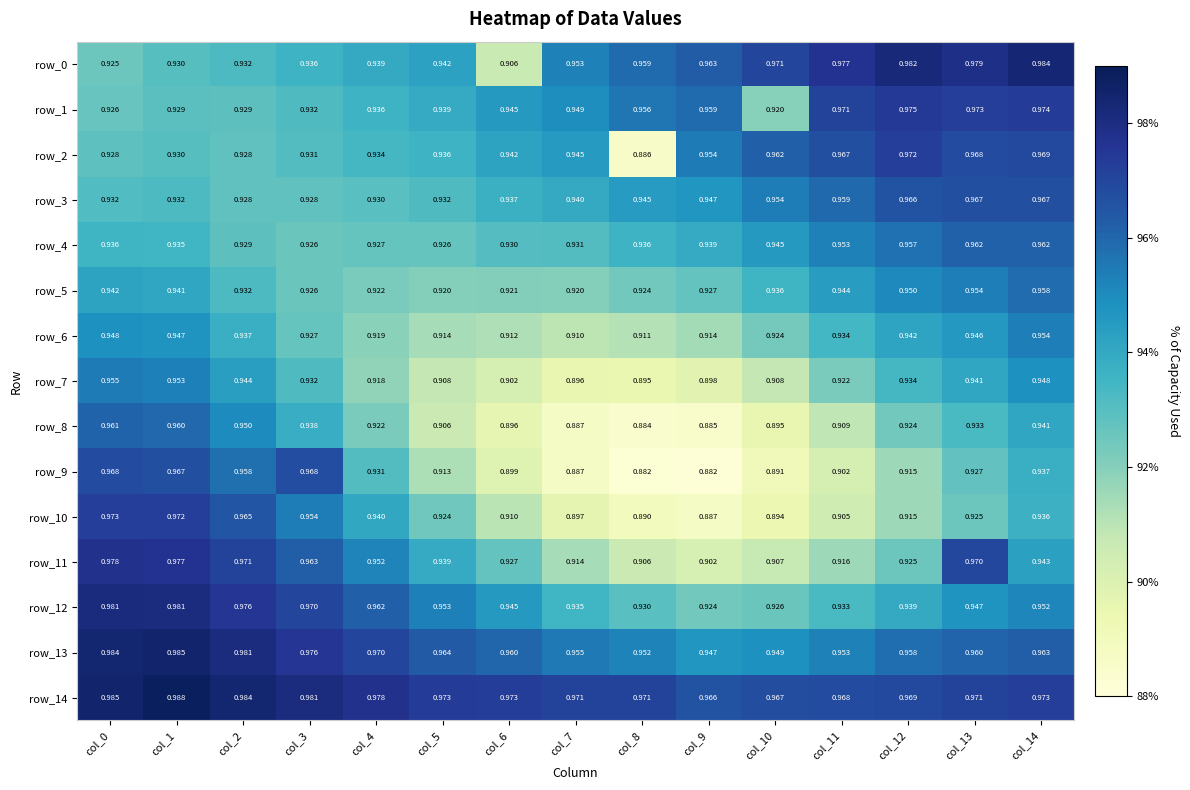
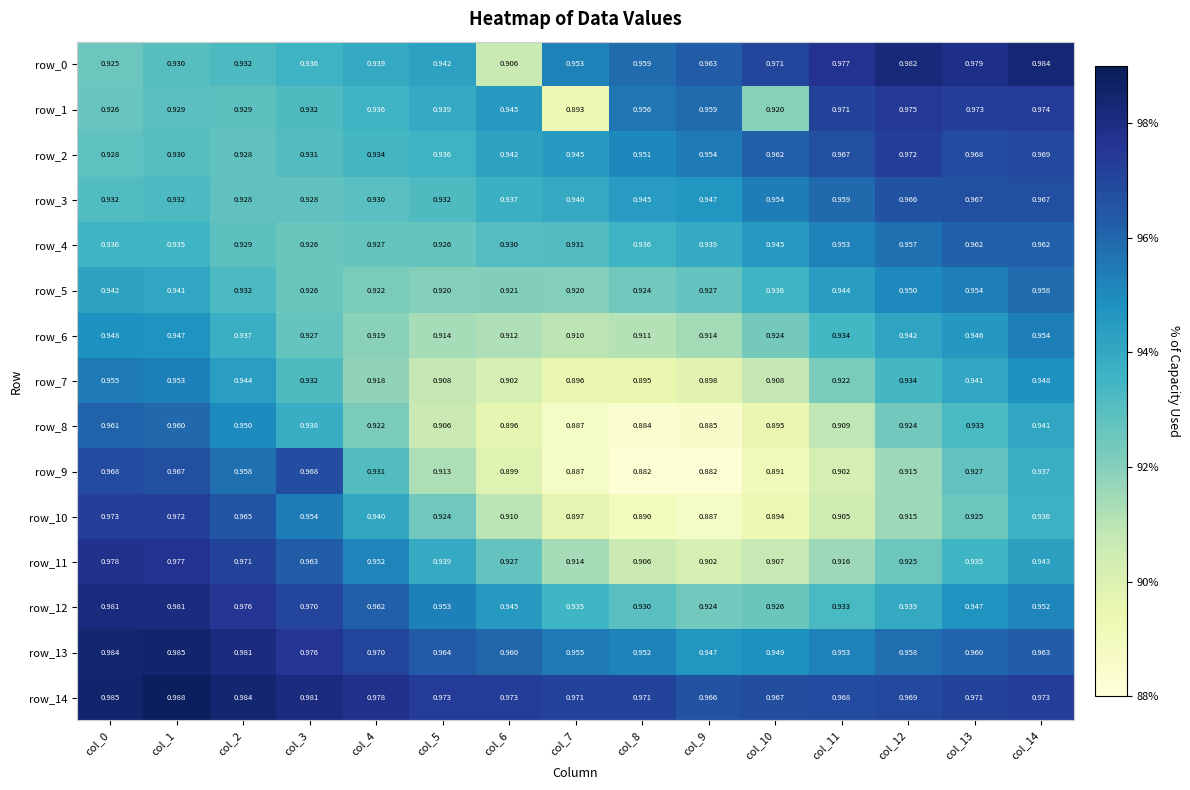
row_1, col_7: 0.949 -> 0.893
row_2, col_8: 0.886 -> 0.951
row_11, col_13: 0.970 -> 0.935
